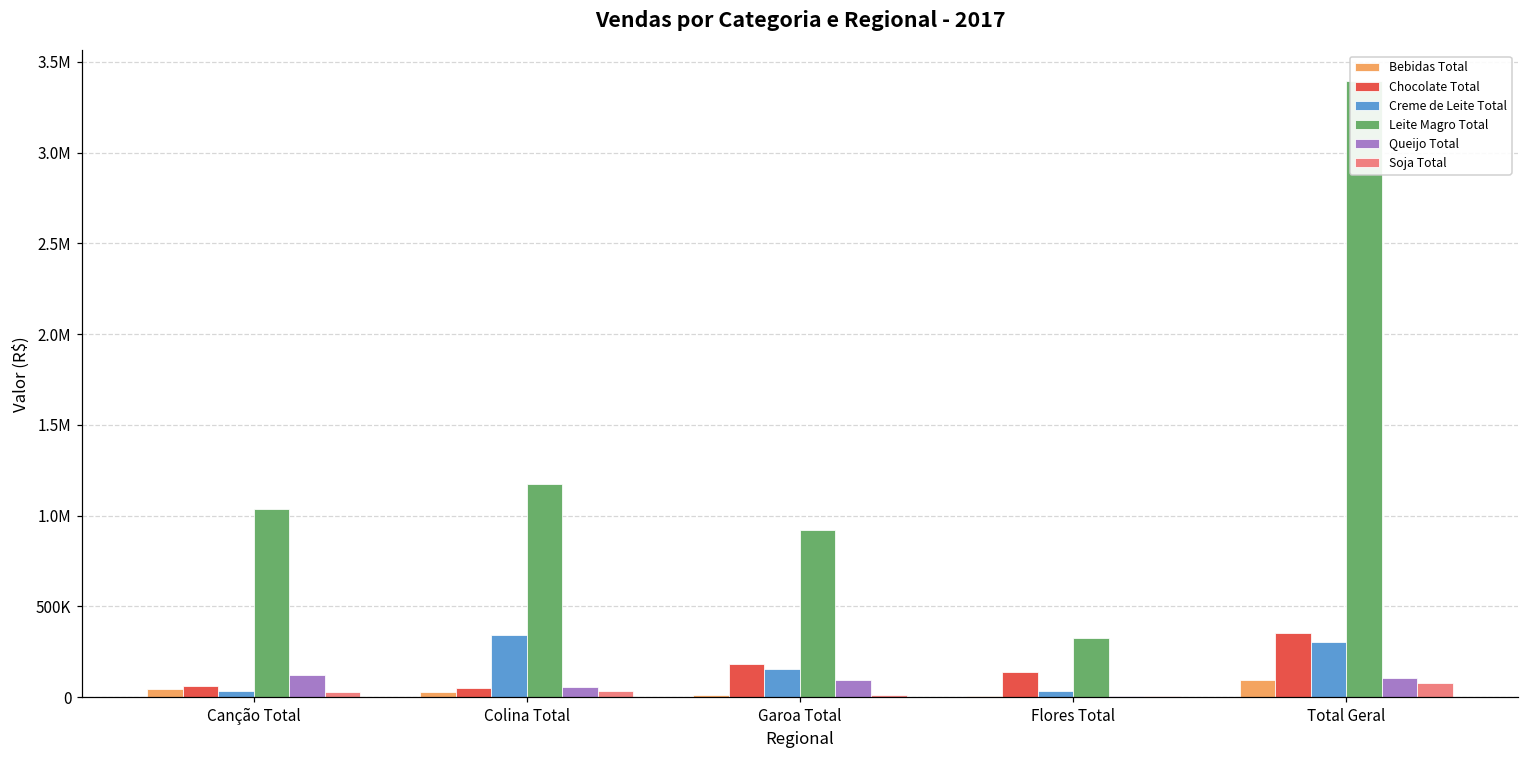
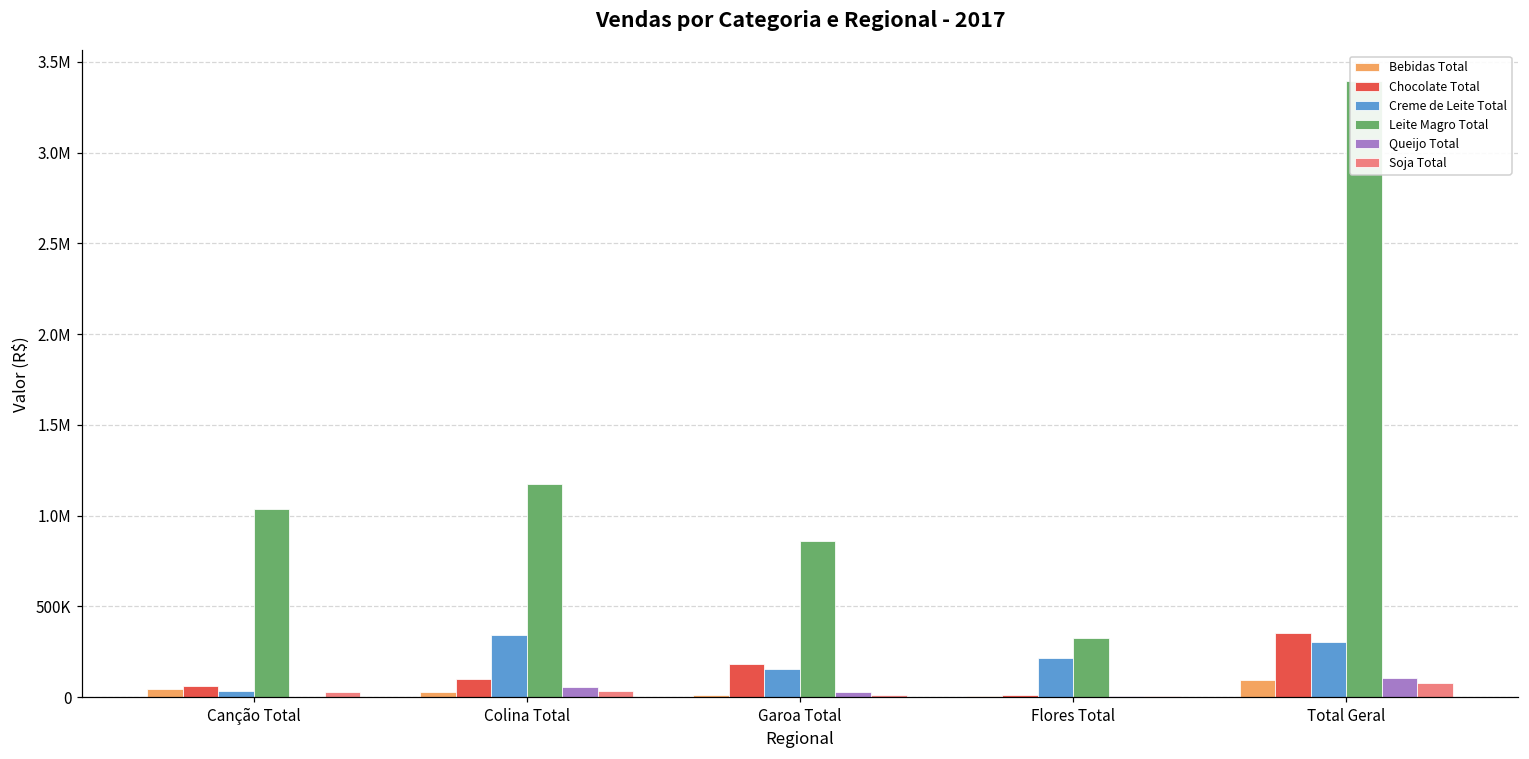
Queijo Total, Canção Total: 120000 -> 0
Chocolate Total, Colina Total: 50000 -> 100000
Leite Magro Total, Garoa Total: 920000 -> 860000
Queijo Total, Garoa Total: 100000 -> 30000
Chocolate Total, Flores Total: 140000 -> 10000
Creme de Leite Total, Flores Total: 30000 -> 220000
